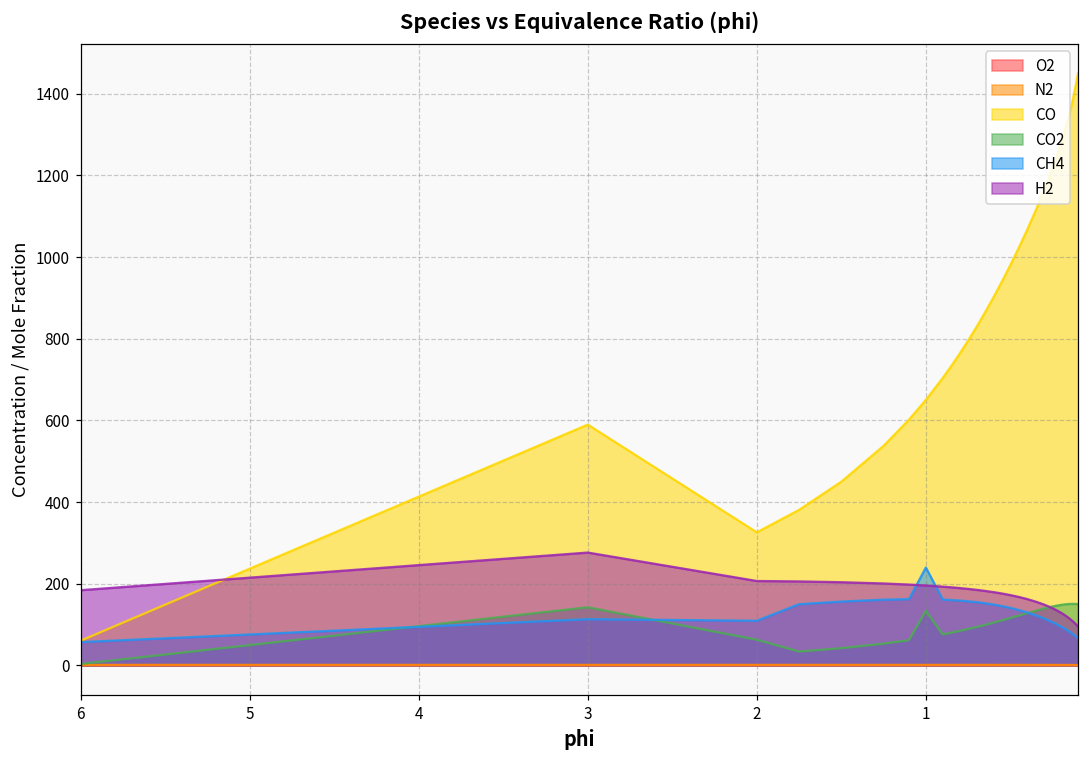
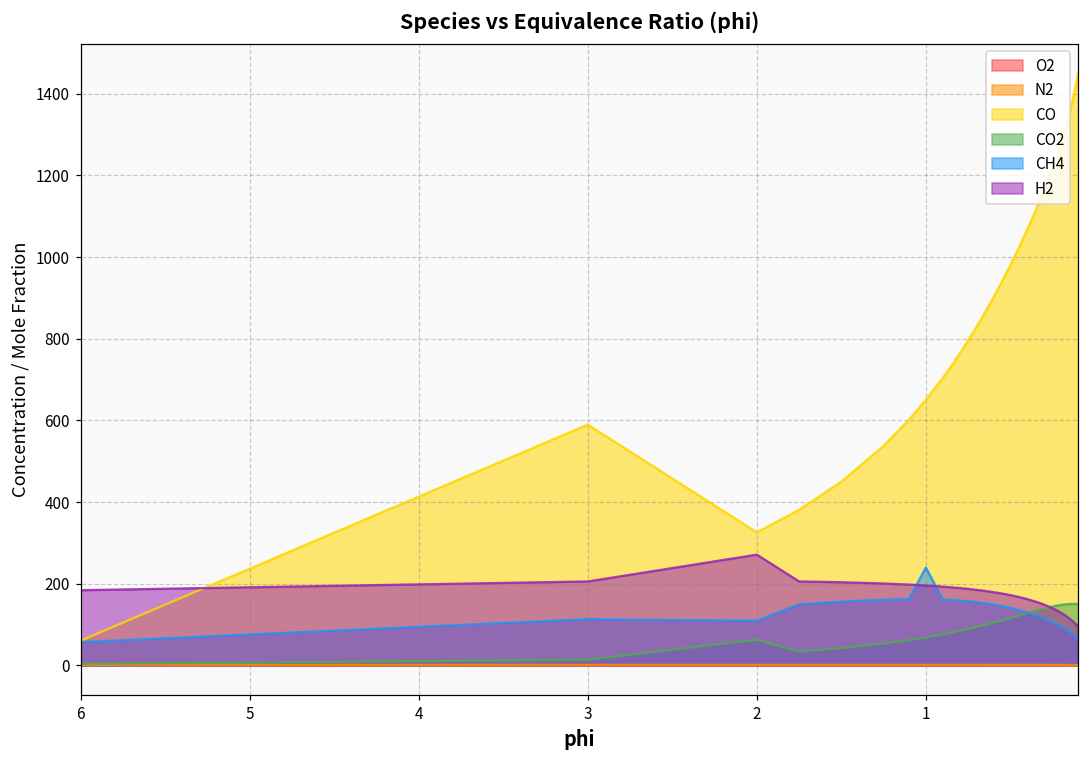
CO2, 3: 140 -> 10
H2, 3: 280 -> 210
H2, 2: 210 -> 270
CO2, 1: 130 -> 70
